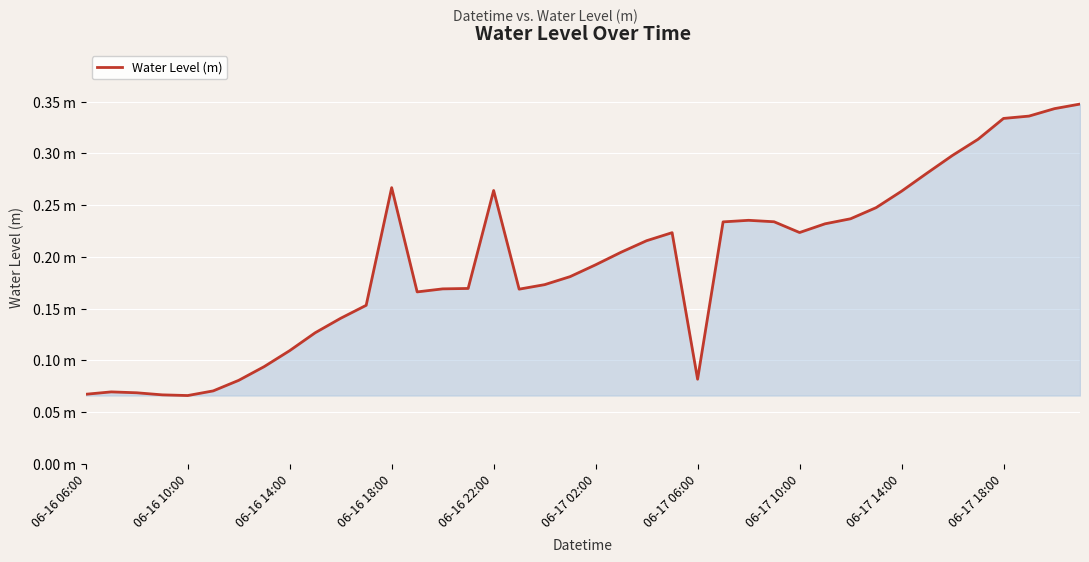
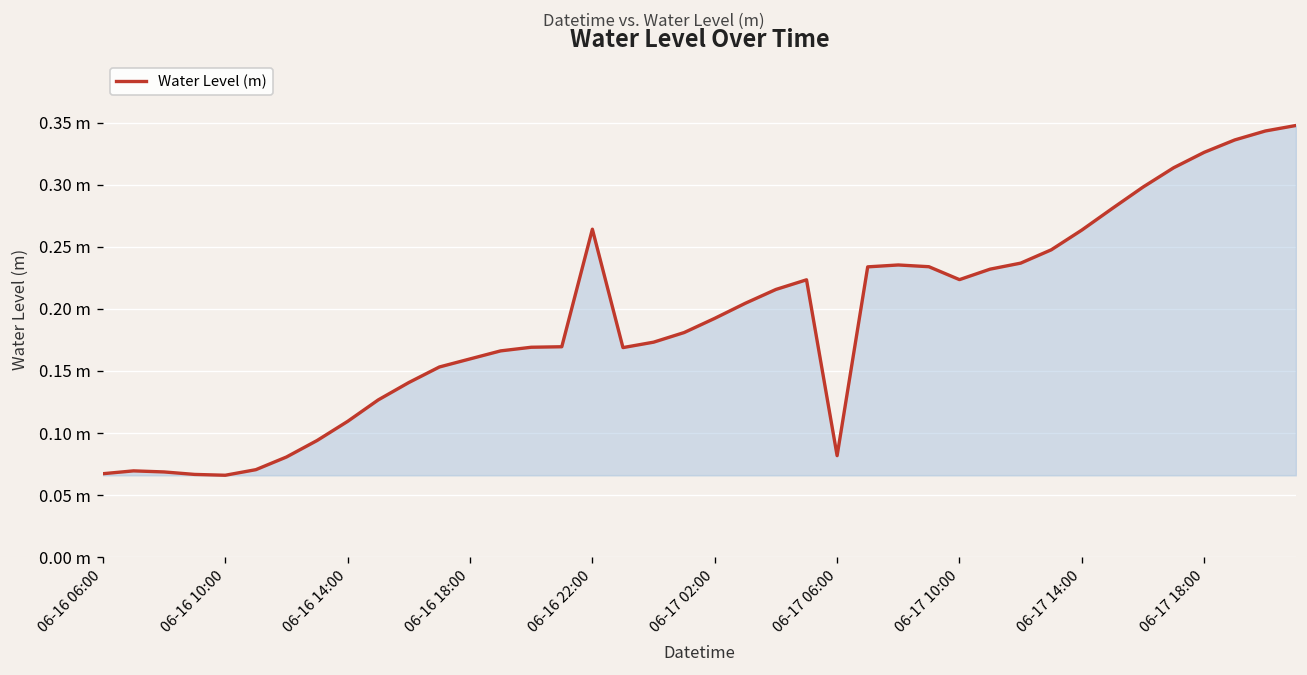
06-16 18:00: 0.267 m -> 0.160 m
06-17 18:00: 0.334 m -> 0.326 m
